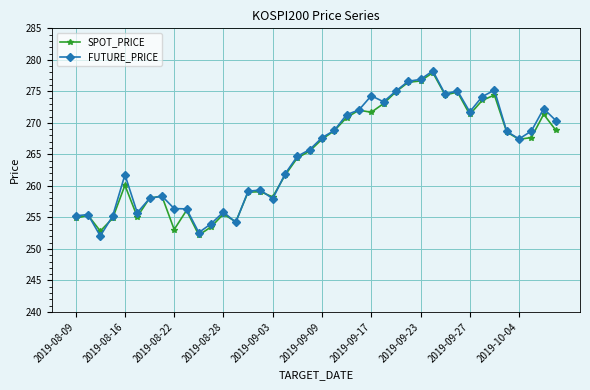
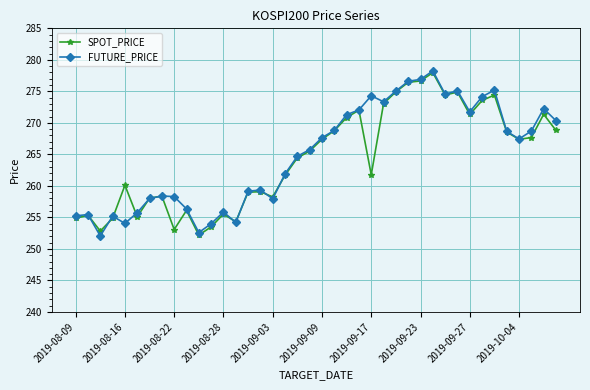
FUTURE_PRICE, 2019-08-16: 262 -> 254
FUTURE_PRICE, 2019-08-22: 256 -> 258
SPOT_PRICE, 2019-09-17: 272 -> 262
